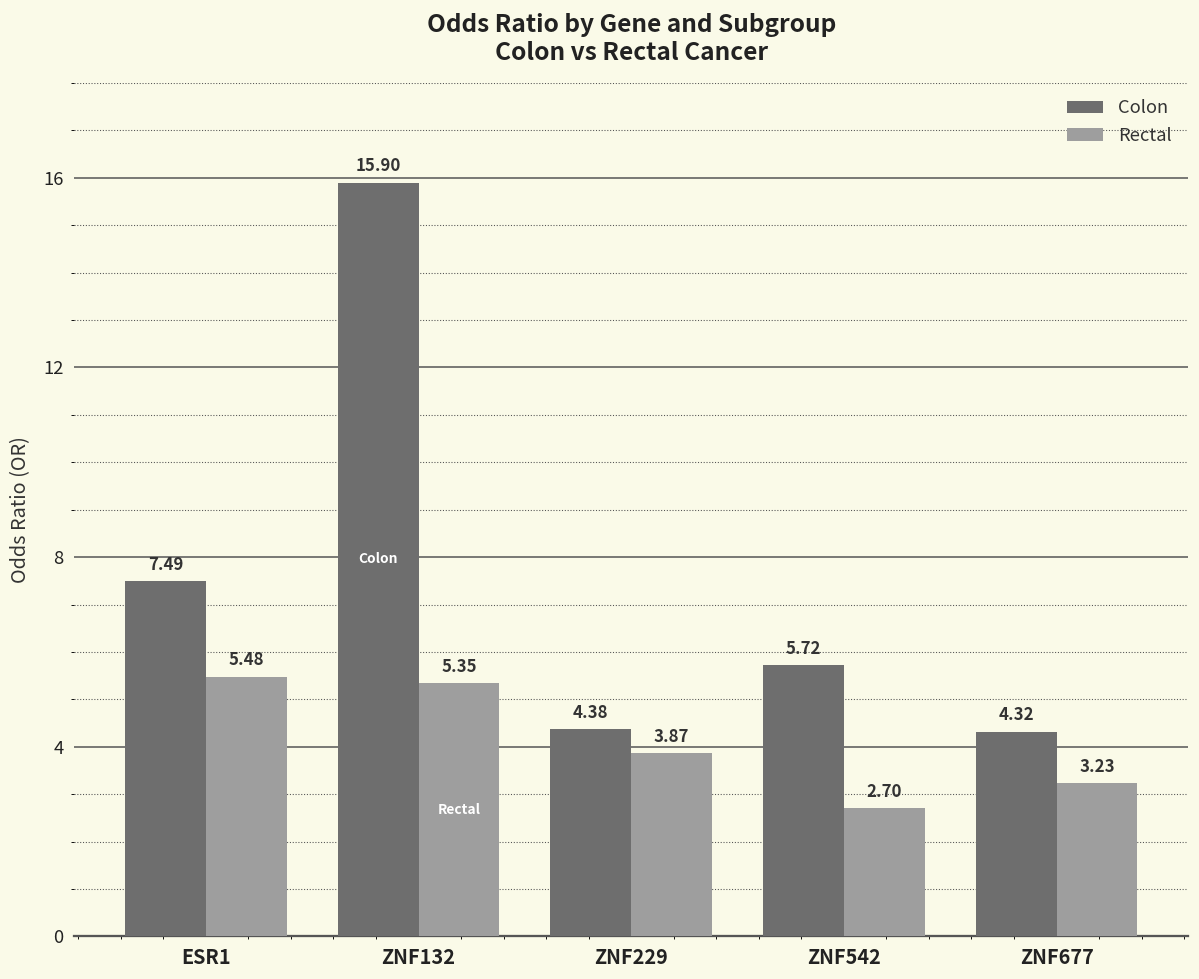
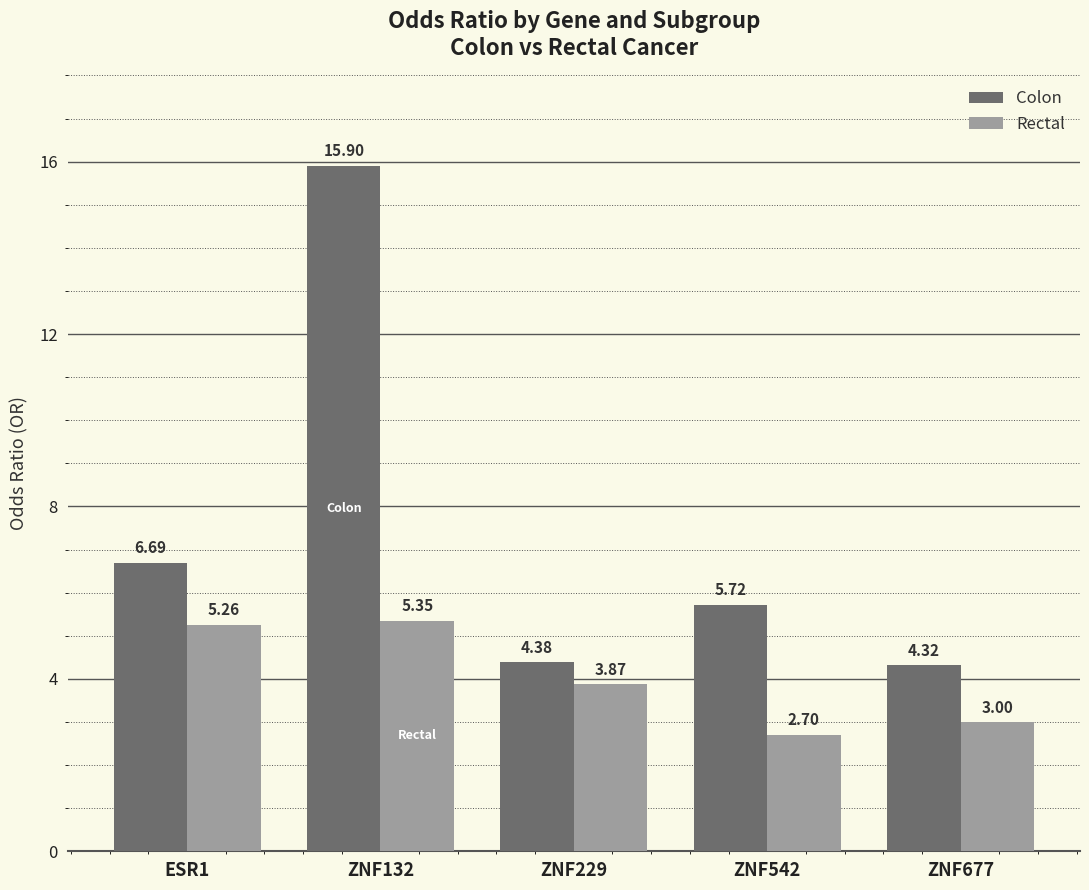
Colon, ESR1: 7.49 -> 6.69
Rectal, ESR1: 5.48 -> 5.26
Rectal, ZNF677: 3.23 -> 3.00
